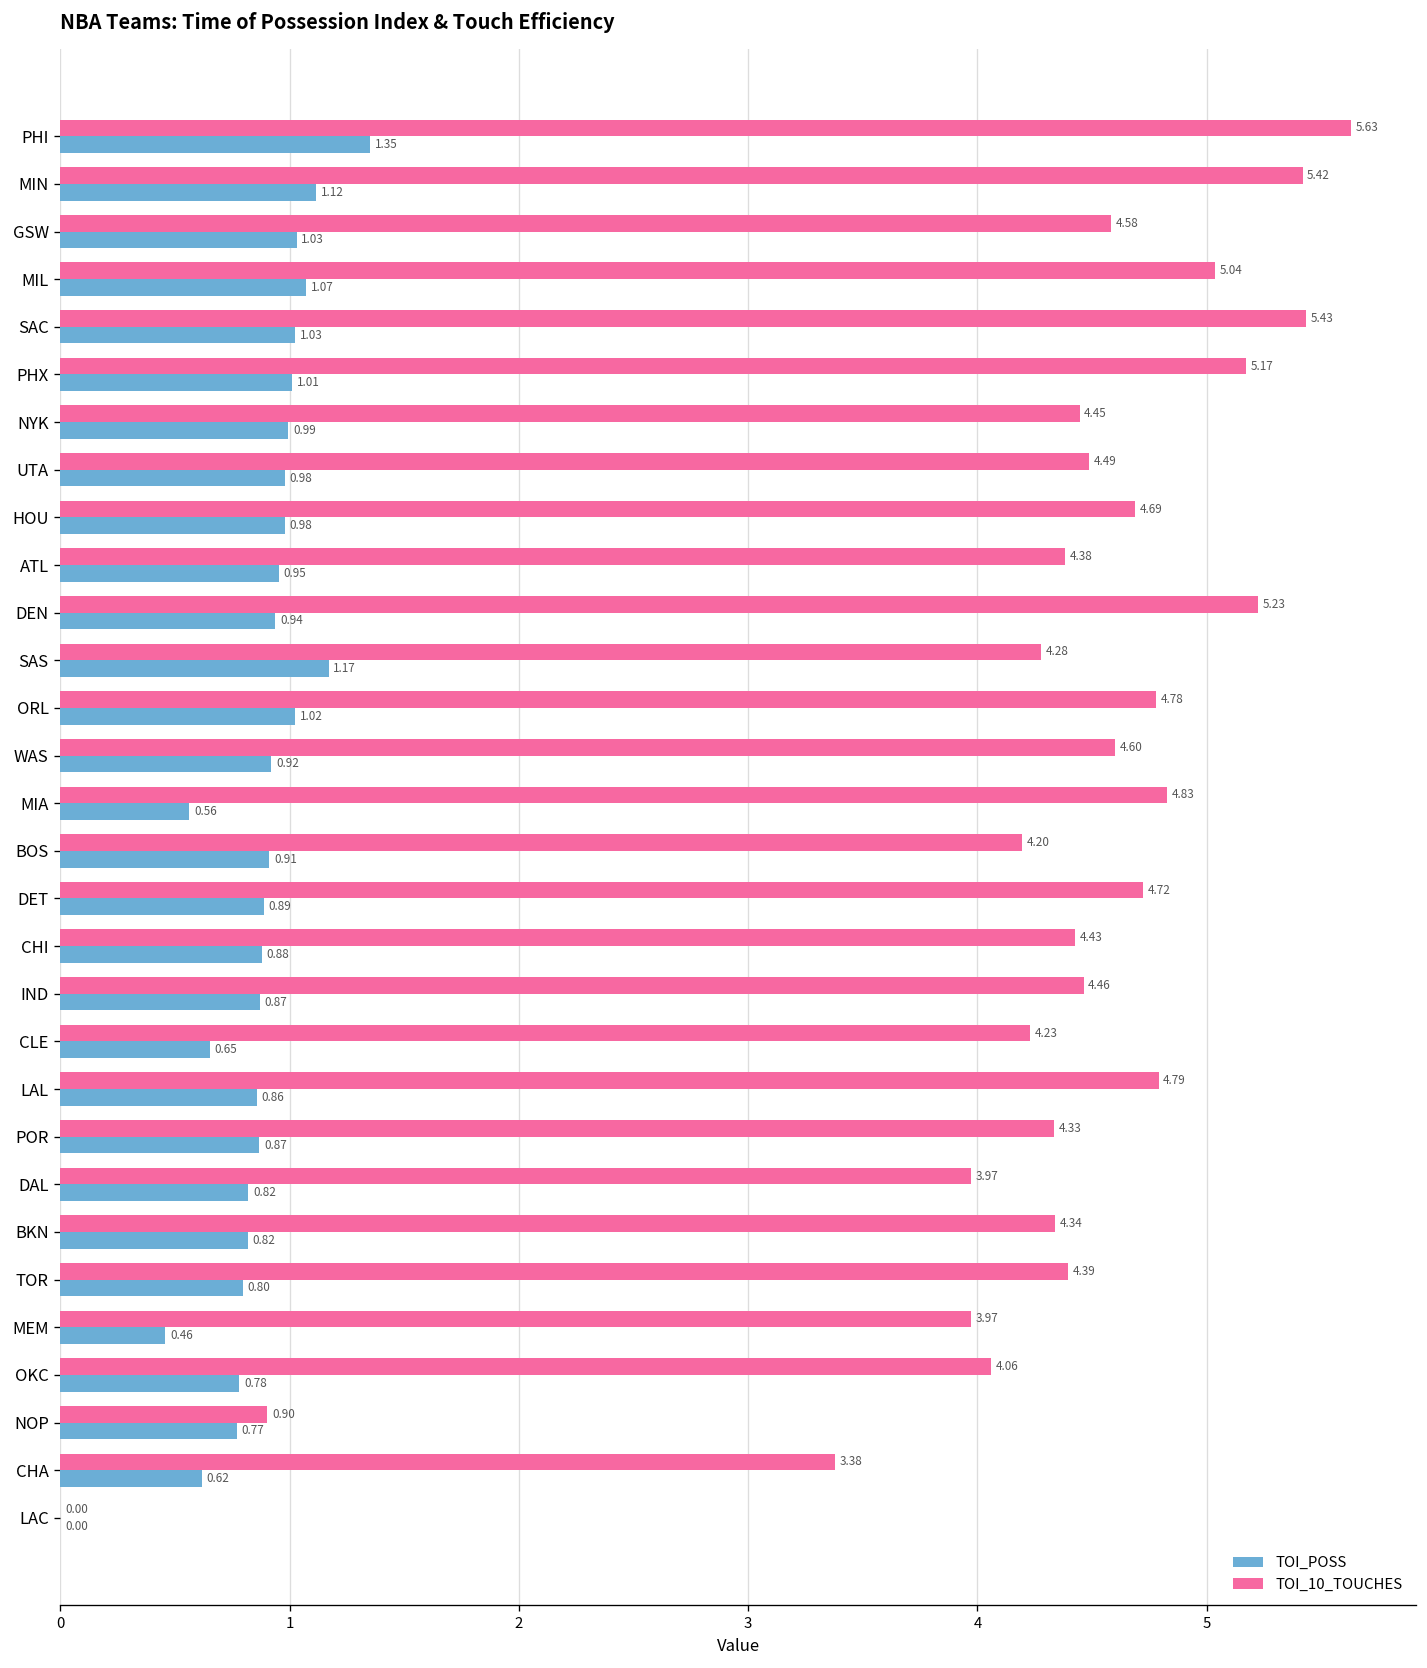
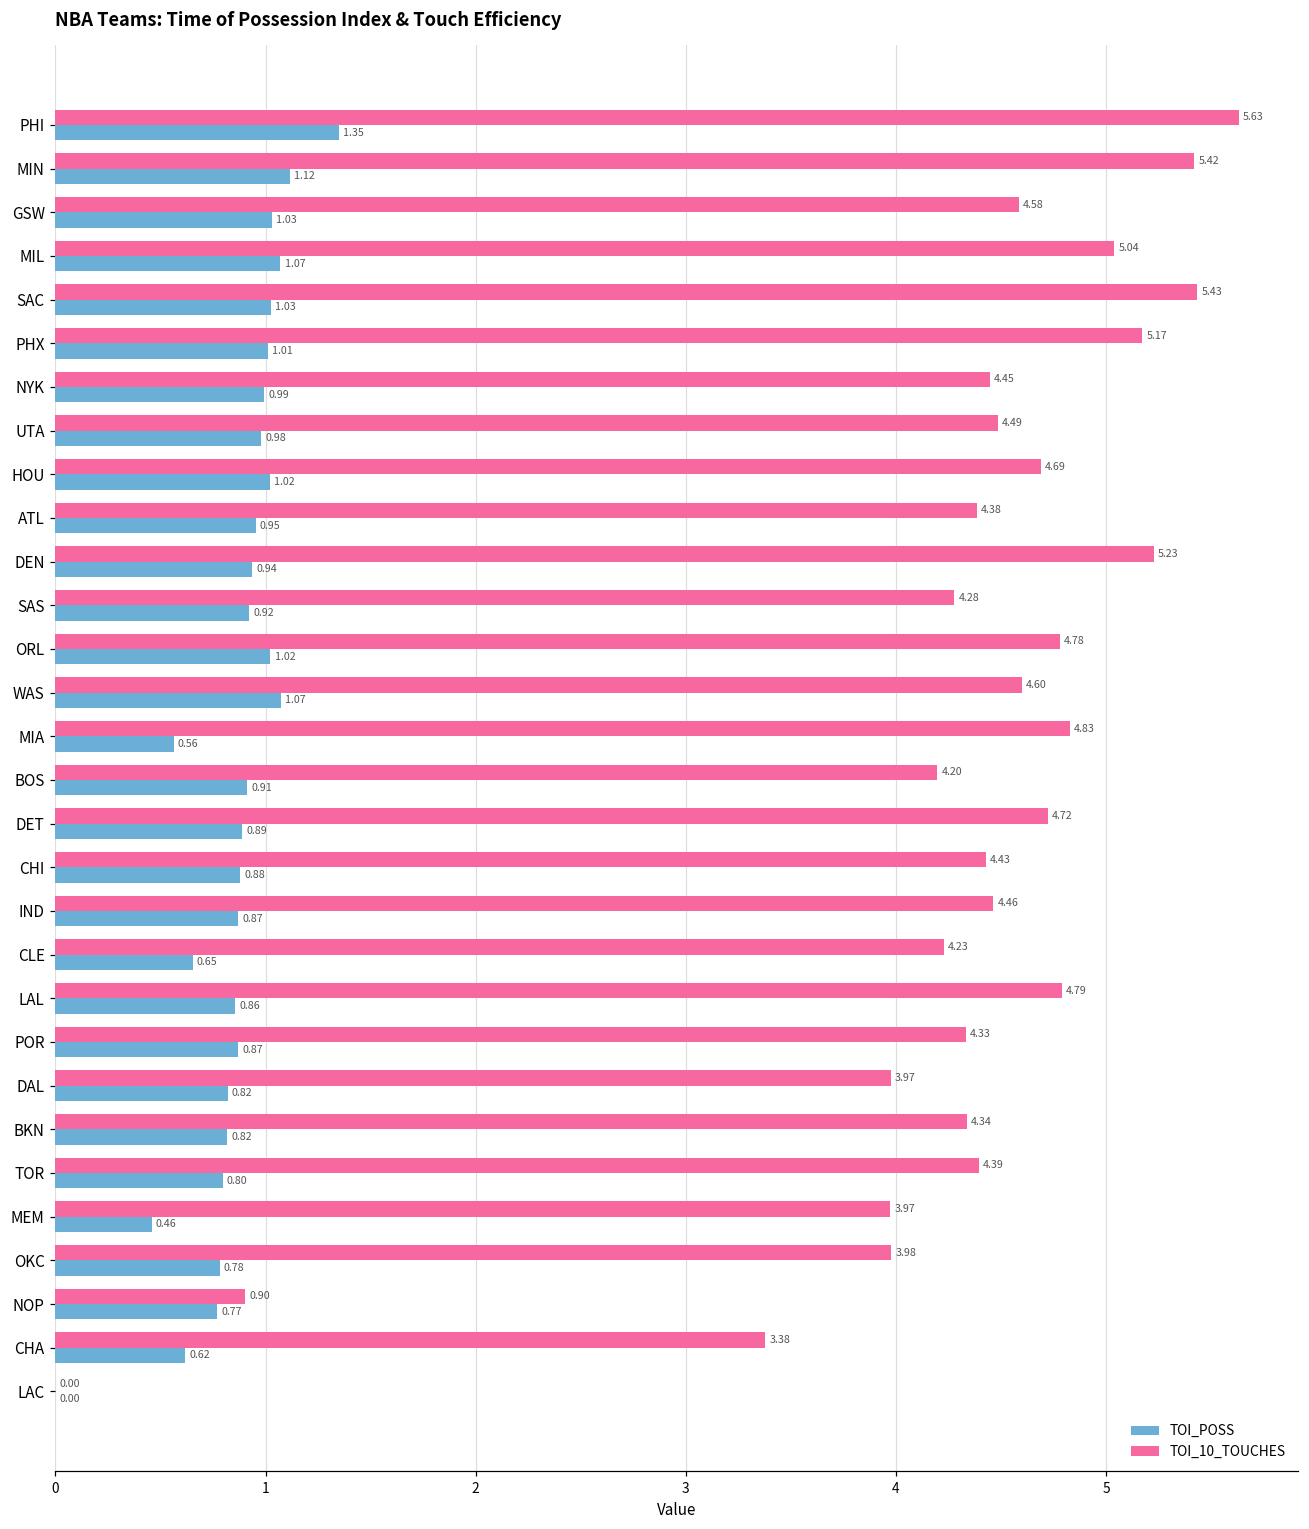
TOI_POSS, HOU: 0.98 -> 1.02
TOI_POSS, SAS: 1.17 -> 0.92
TOI_POSS, WAS: 0.92 -> 1.07
TOI_10_TOUCHES, OKC: 4.06 -> 3.98
